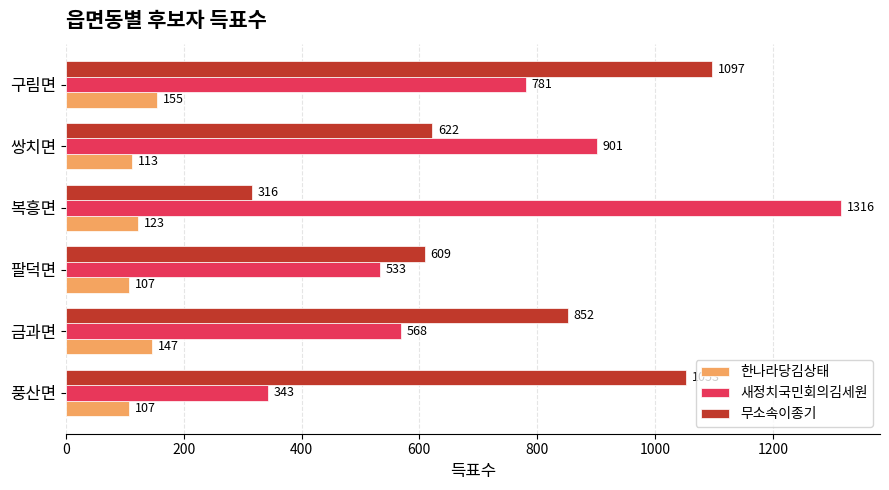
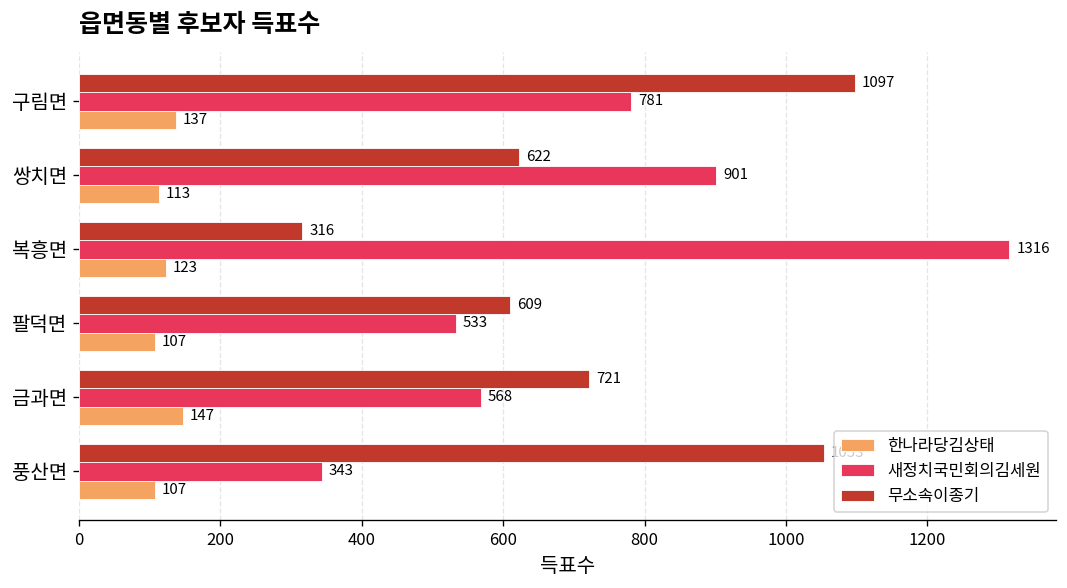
한나라당김상태, 구림면: 155 -> 137
무소속이종기, 금과면: 852 -> 721
